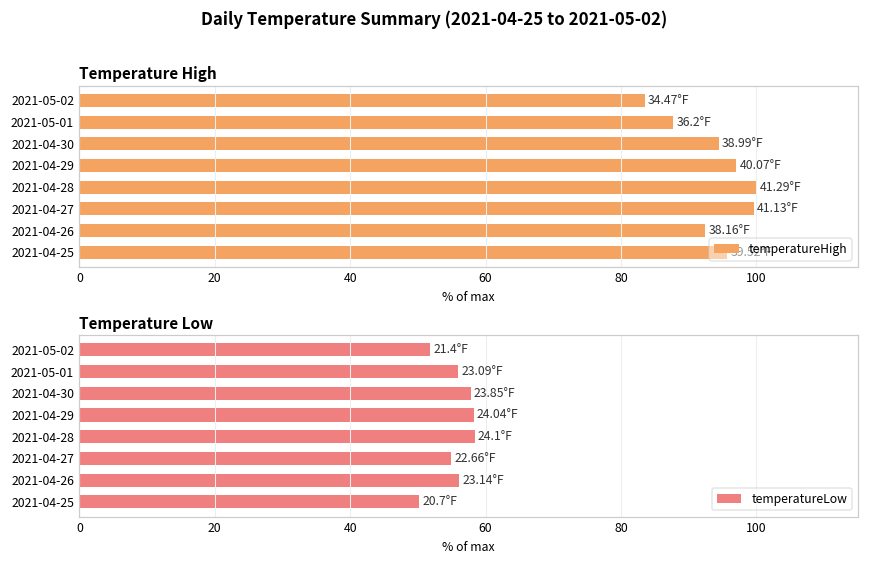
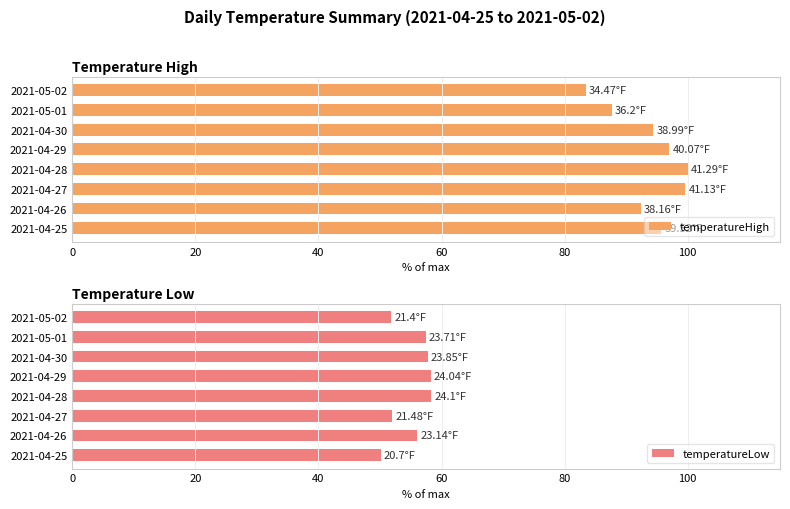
Temperature Low, 2021-05-01: 23.09°F -> 23.71°F
Temperature Low, 2021-04-27: 22.66°F -> 21.48°F
